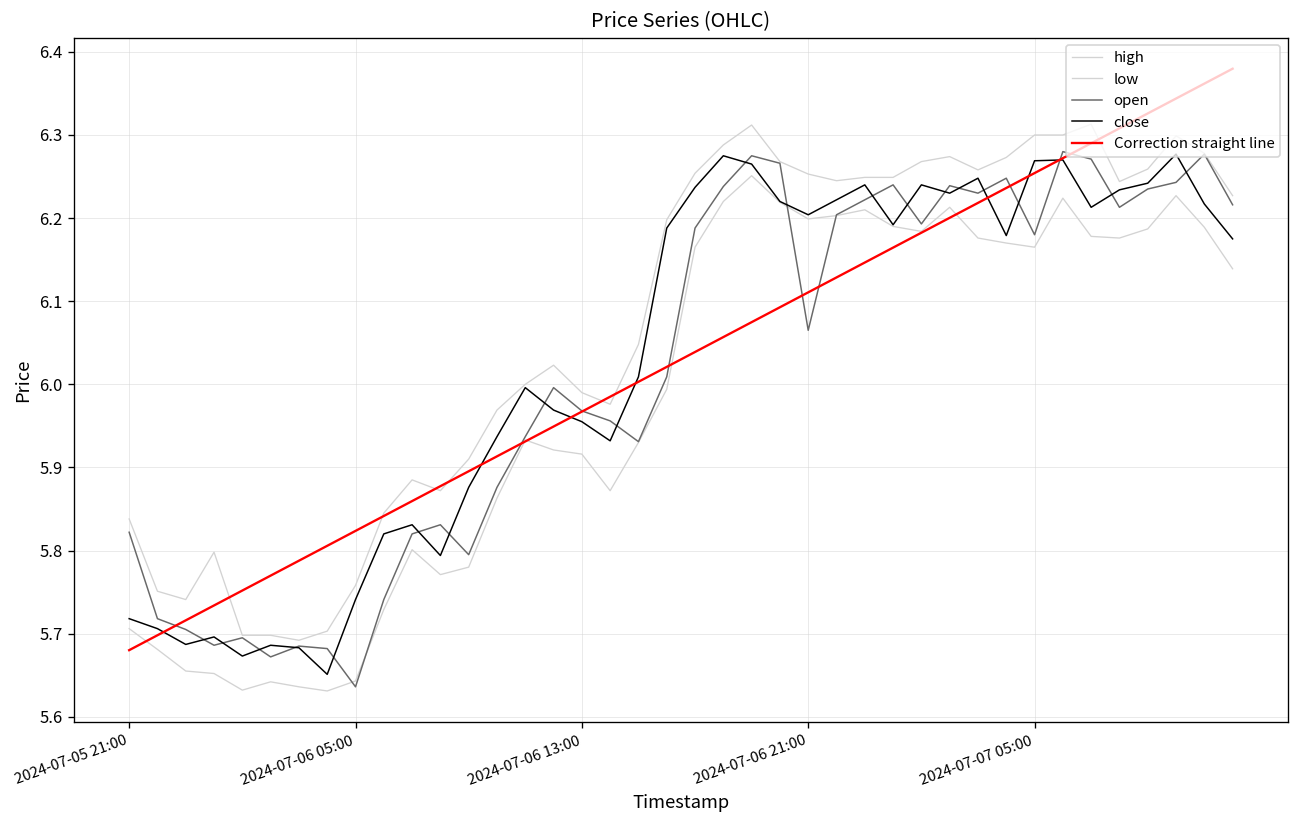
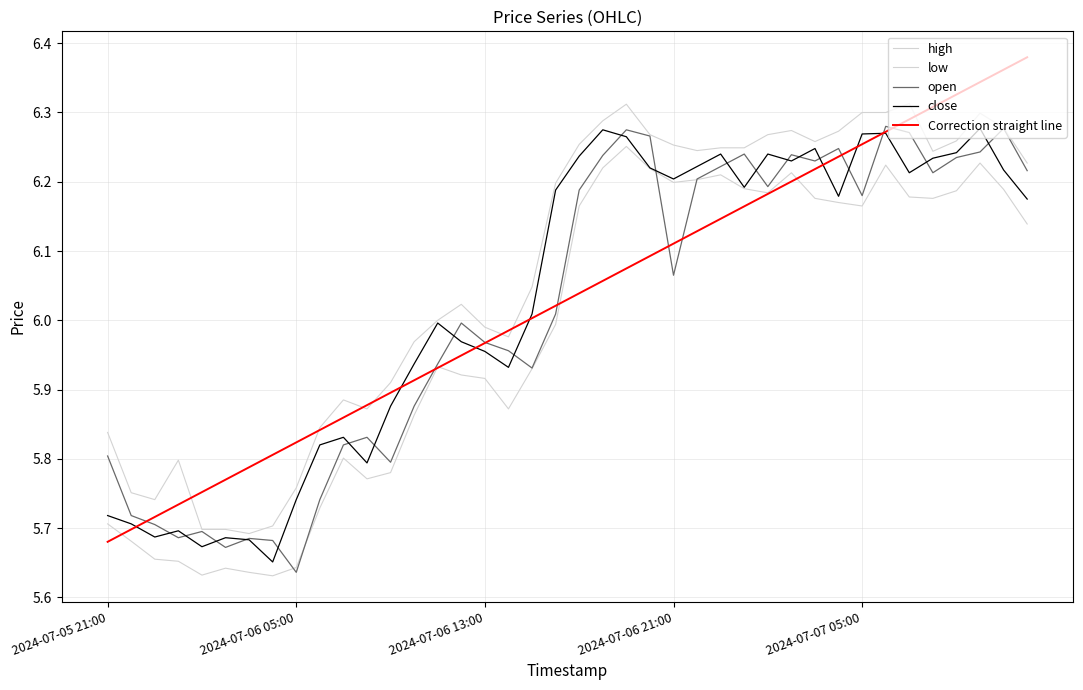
open, 2024-07-05 21:00: 5.82 -> 5.80
